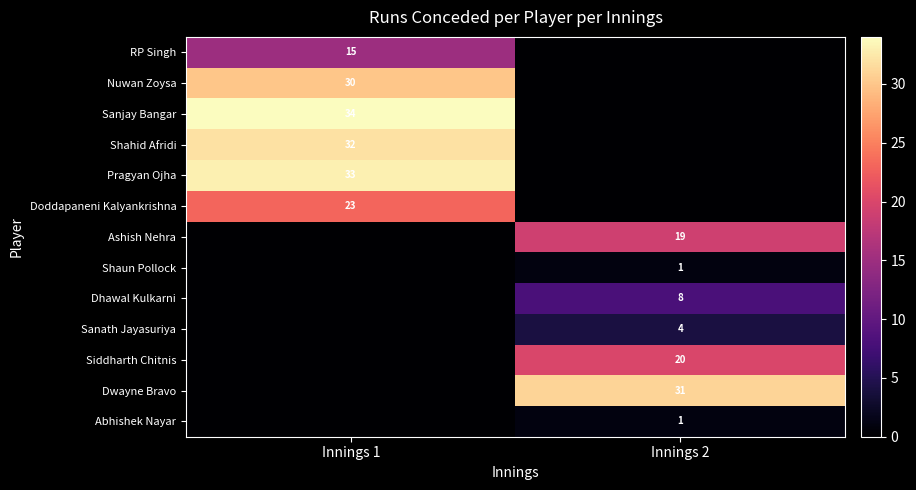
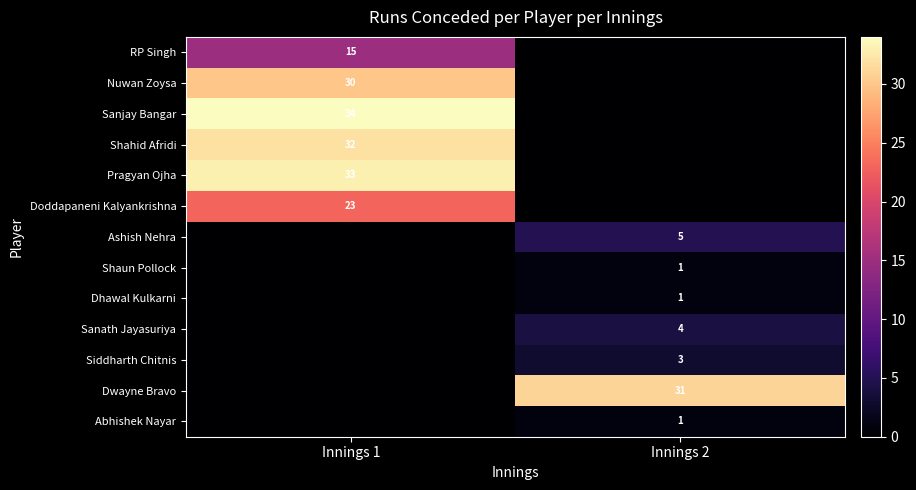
Ashish Nehra, Innings 2: 19 -> 5
Dhawal Kulkarni, Innings 2: 8 -> 1
Siddharth Chitnis, Innings 2: 20 -> 3
